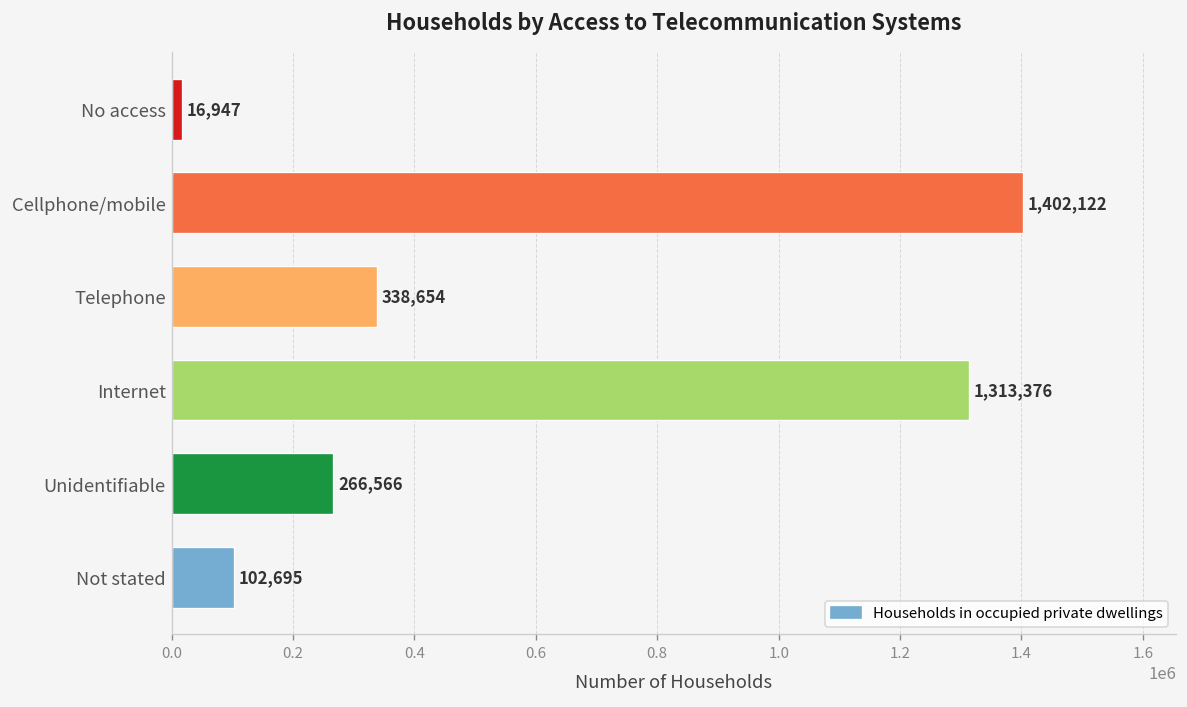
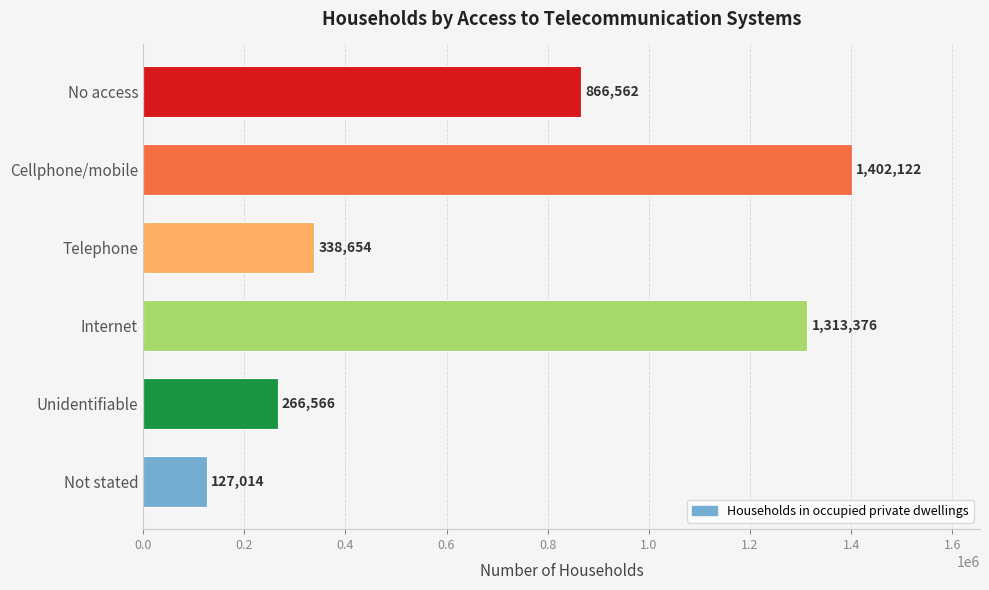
No access: 16,947 -> 866,562
Not stated: 102,695 -> 127,014
